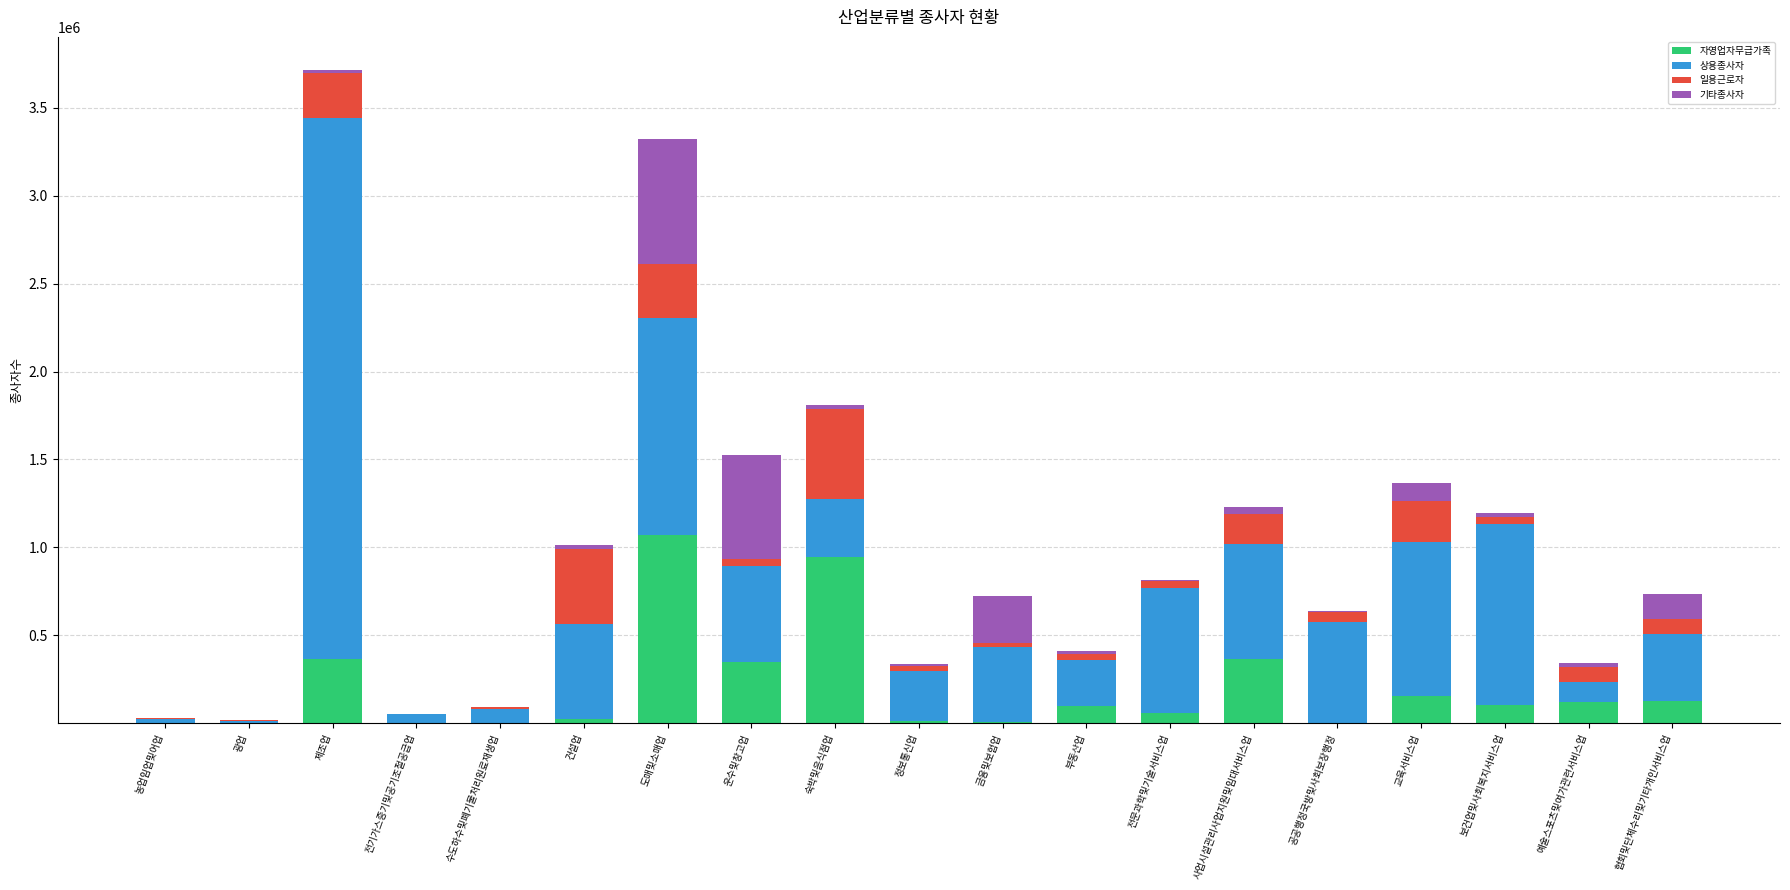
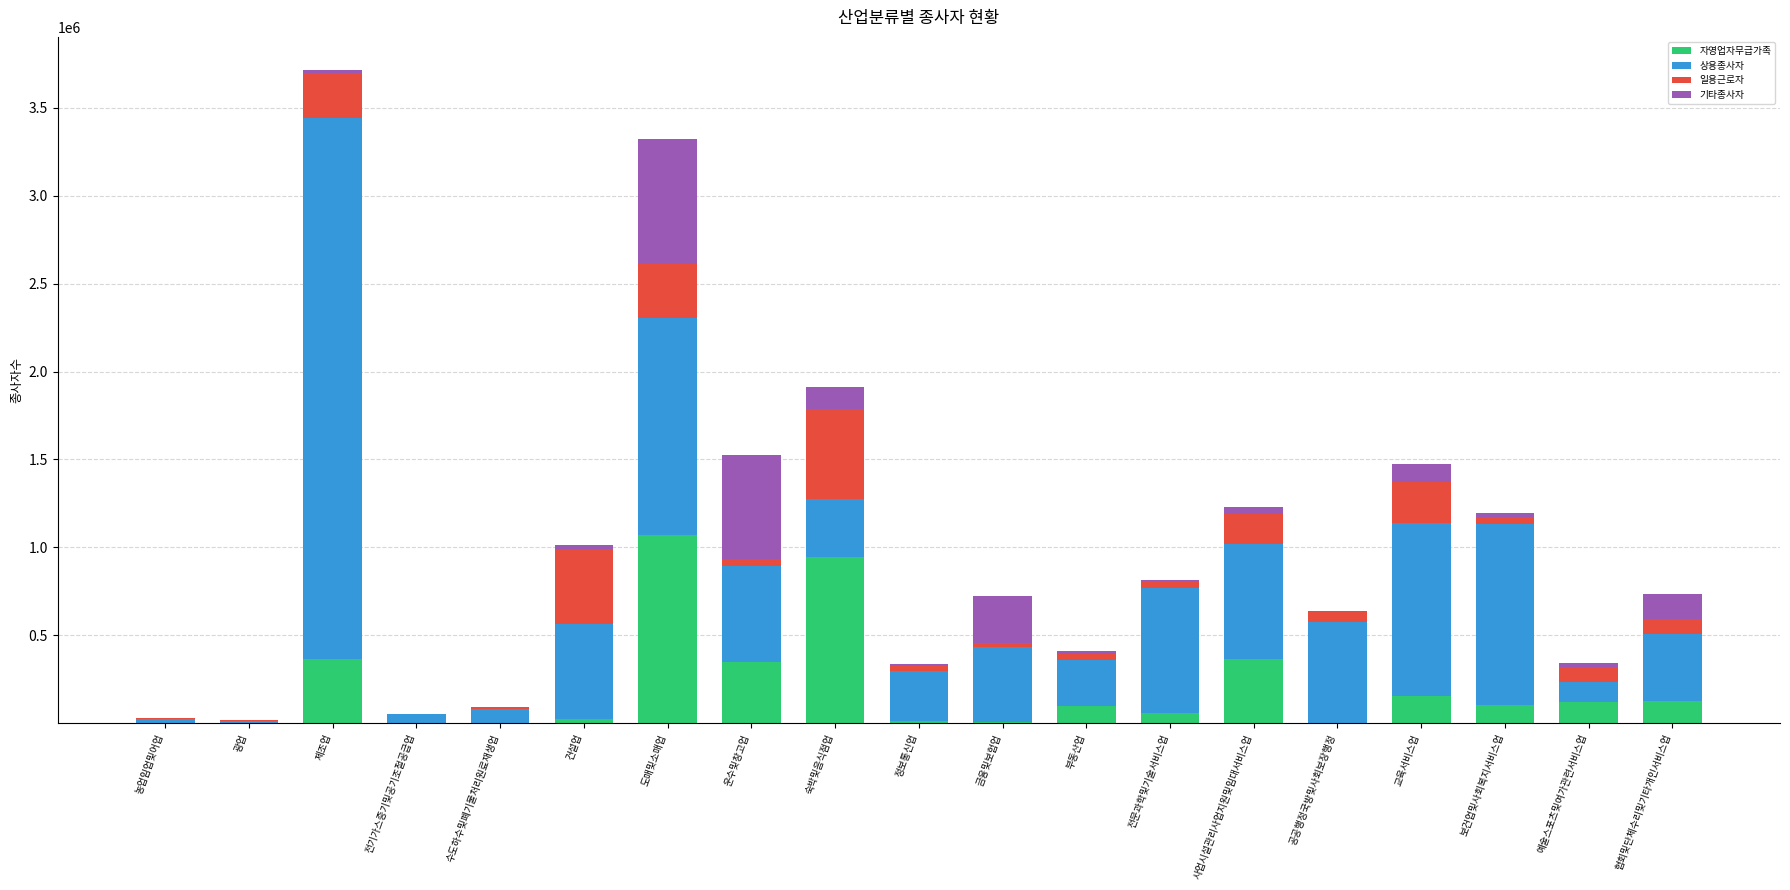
기타종사자, 숙박및음식점업: 30000 -> 130000
상용종사자, 교육서비스업: 880000 -> 980000
